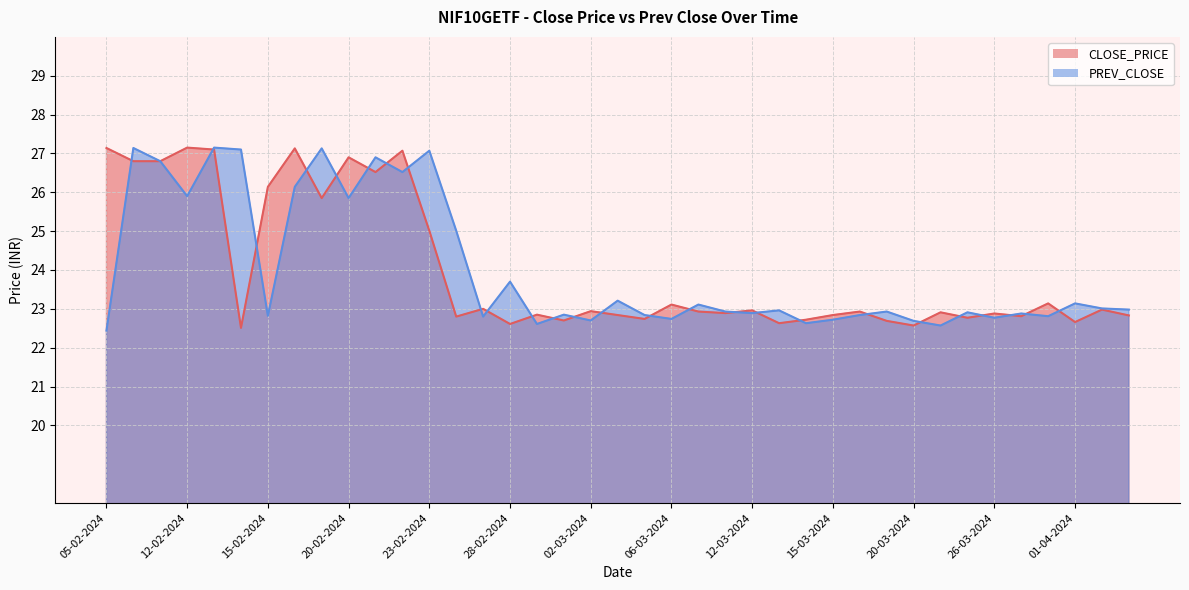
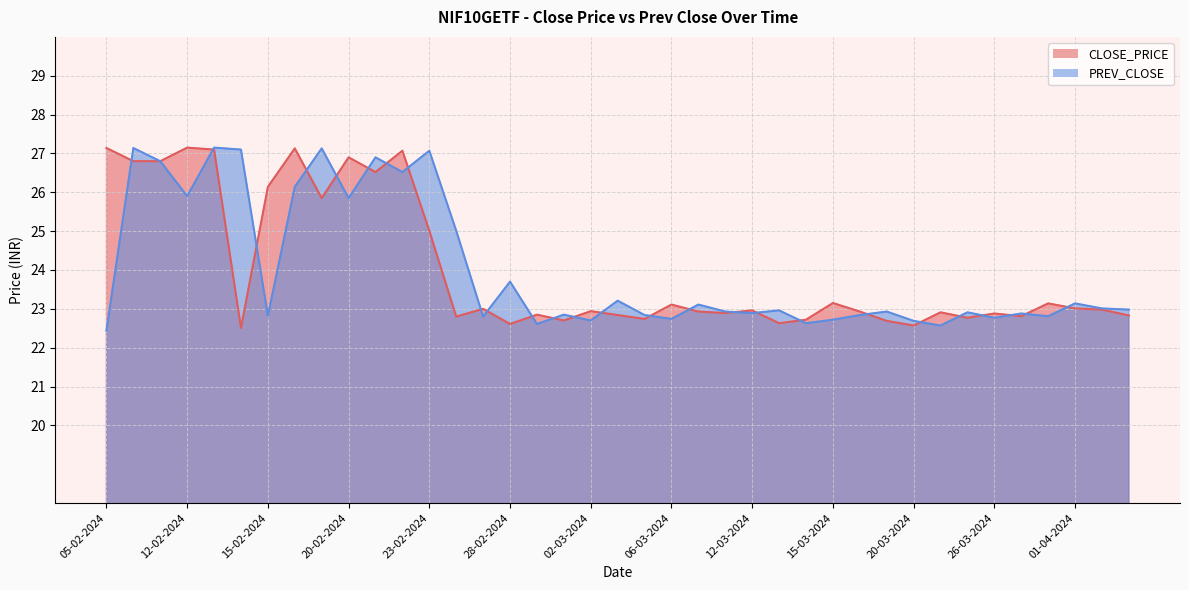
CLOSE_PRICE, 15-03-2024: 22.8 -> 23.2
CLOSE_PRICE, 01-04-2024: 22.7 -> 23.0
